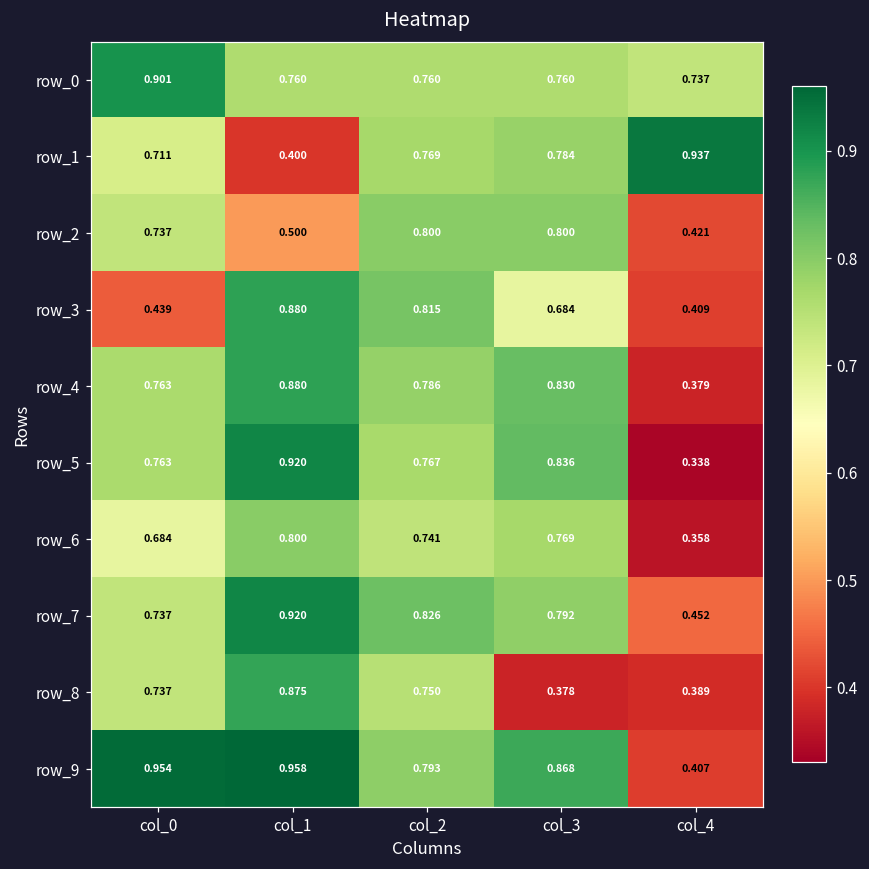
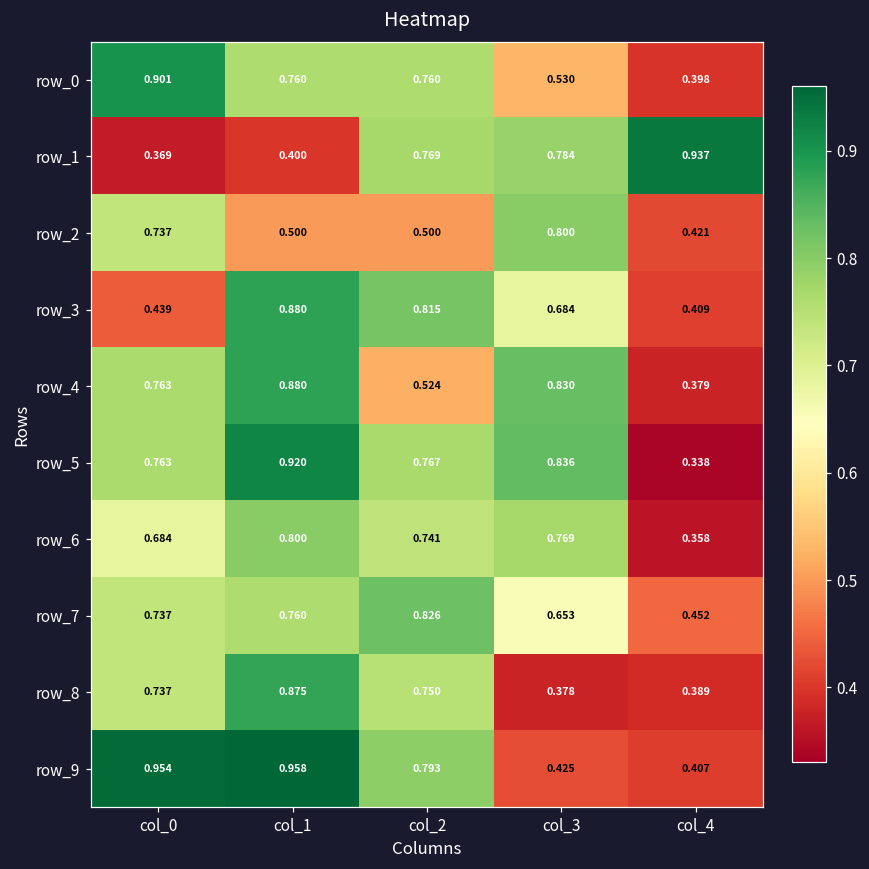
row_0, col_3: 0.760 -> 0.530
row_0, col_4: 0.737 -> 0.398
row_1, col_0: 0.711 -> 0.369
row_2, col_2: 0.800 -> 0.500
row_4, col_2: 0.786 -> 0.524
row_7, col_1: 0.920 -> 0.760
row_7, col_3: 0.792 -> 0.653
row_9, col_3: 0.868 -> 0.425
